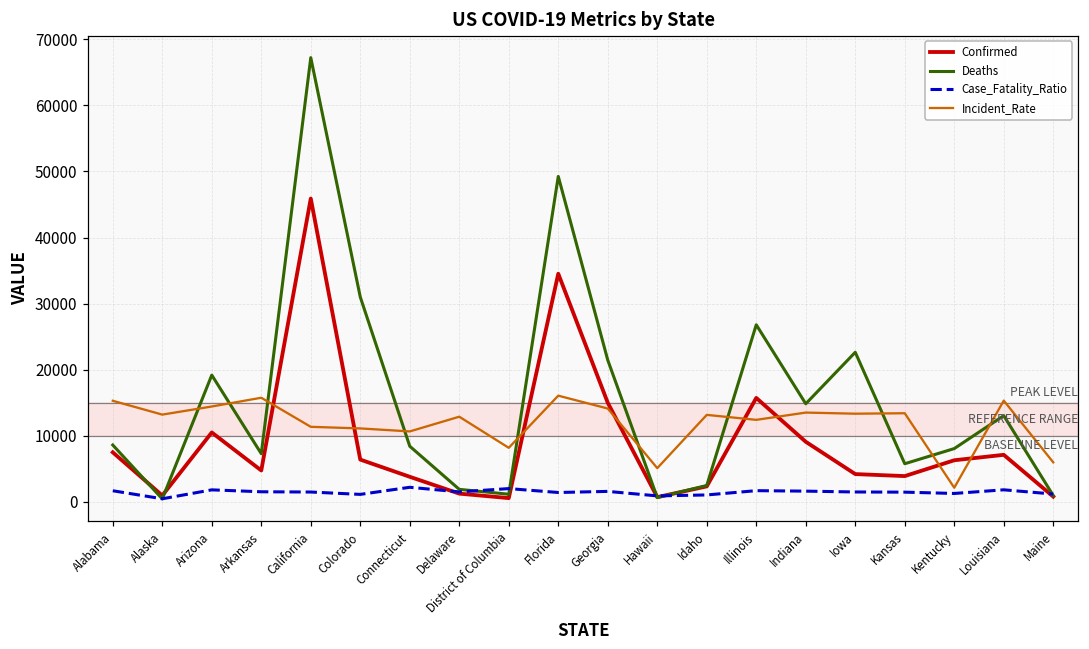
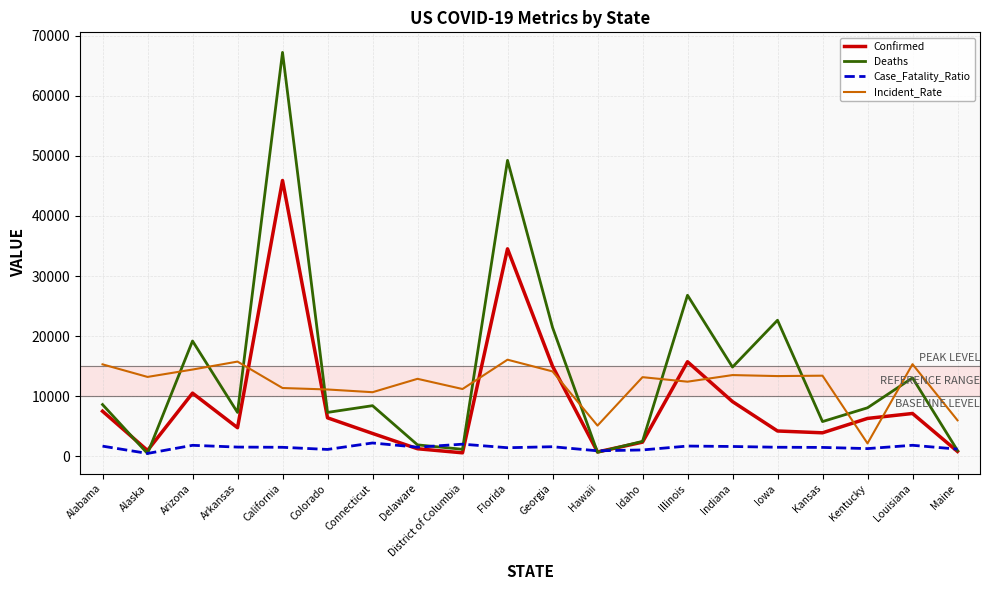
Deaths, Colorado: 31000 -> 7000
Incident_Rate, District of Columbia: 8000 -> 11000
